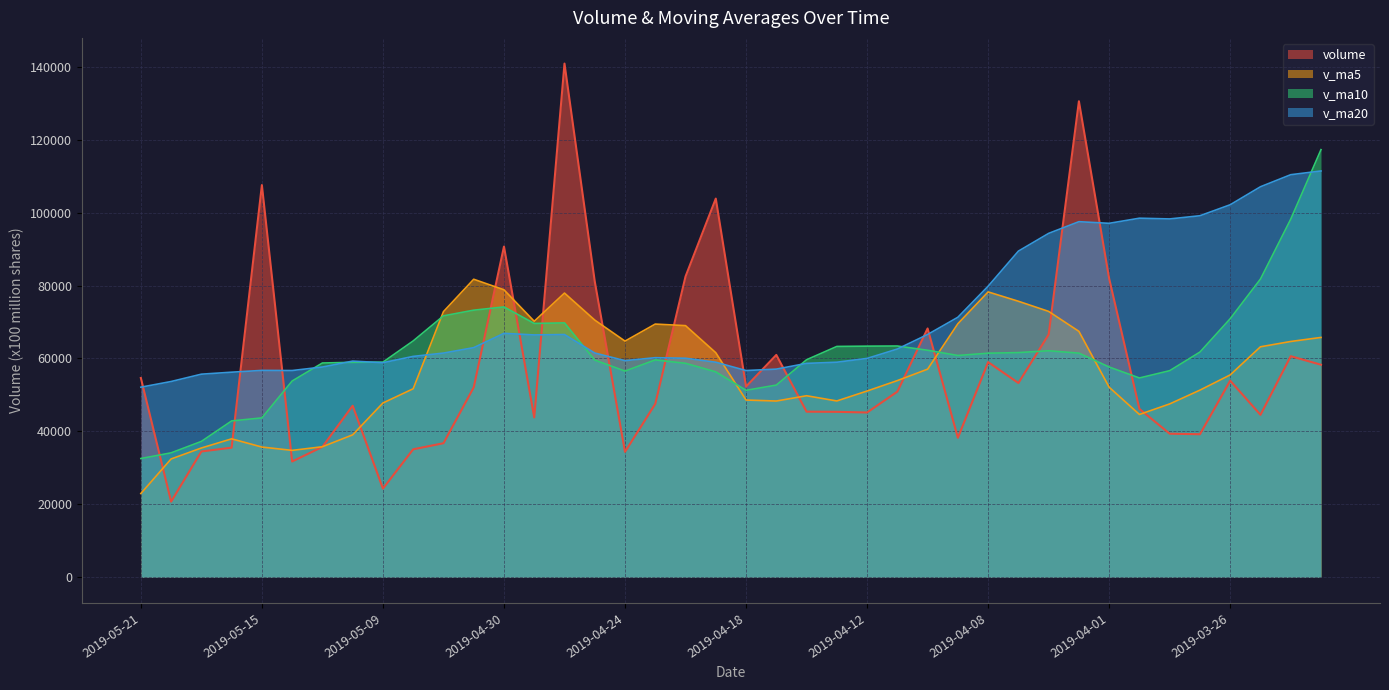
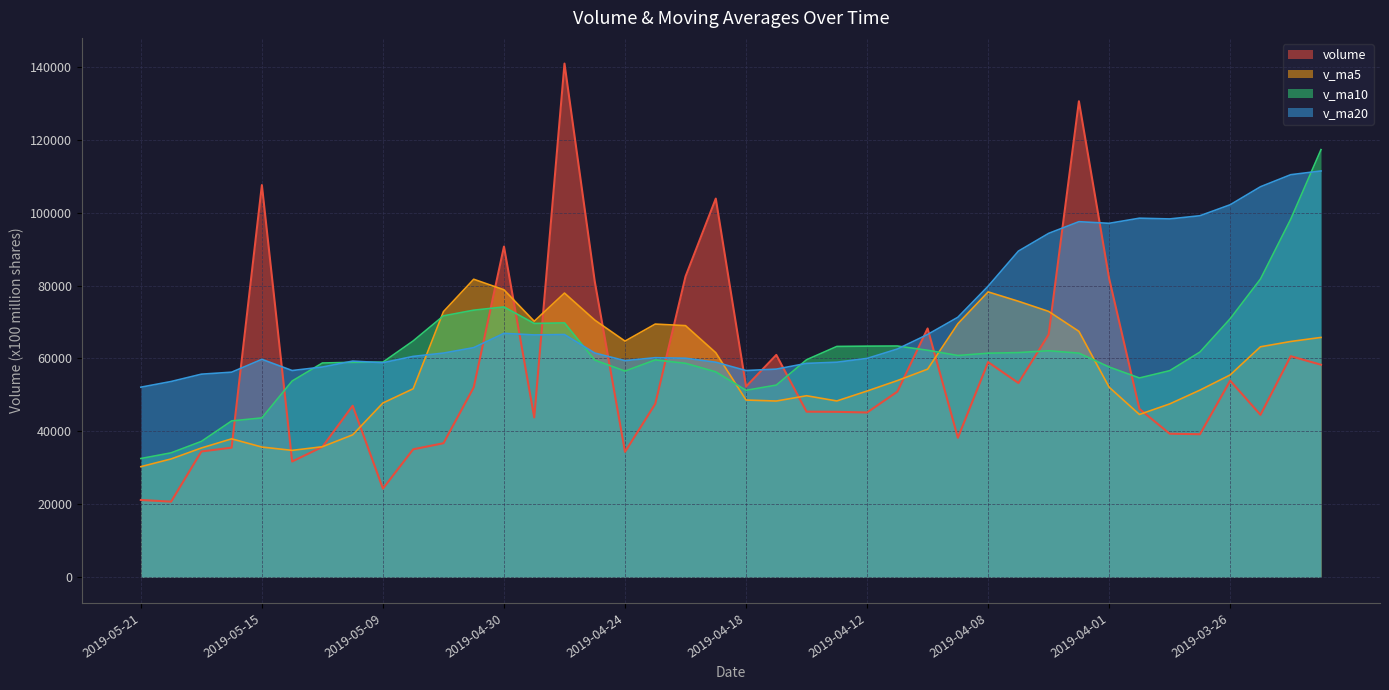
volume, 2019-05-21: 55000 -> 21000
v_ma5, 2019-05-21: 23000 -> 30000
v_ma20, 2019-05-15: 57000 -> 60000
